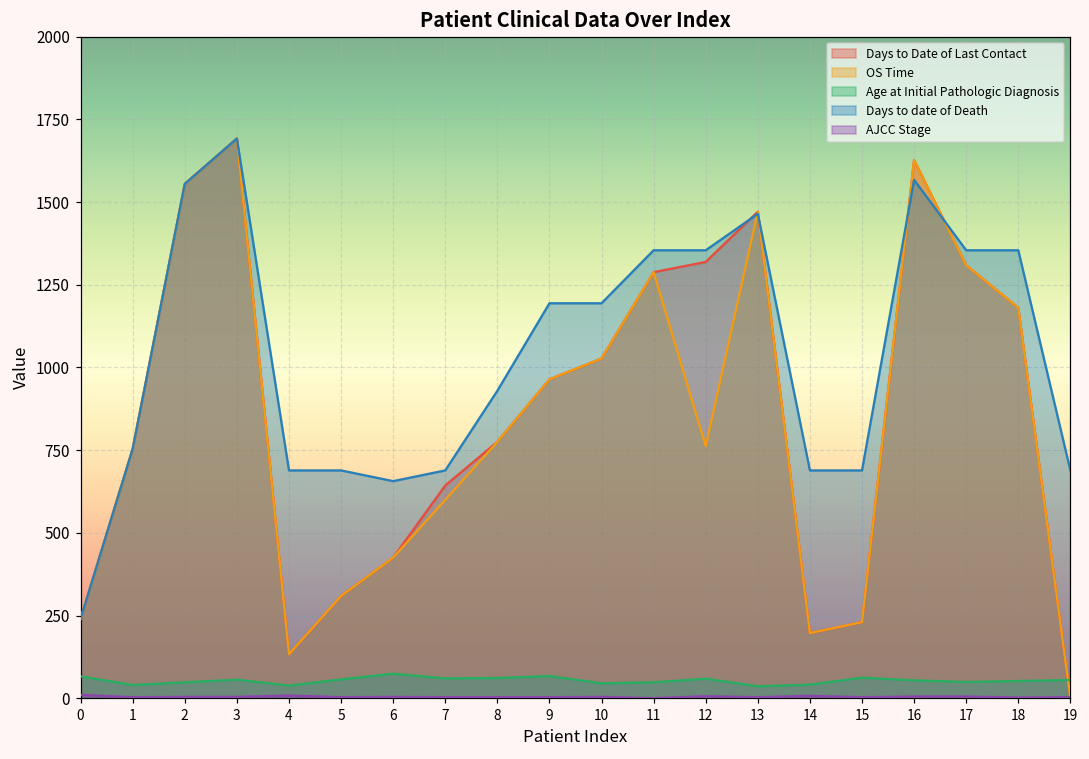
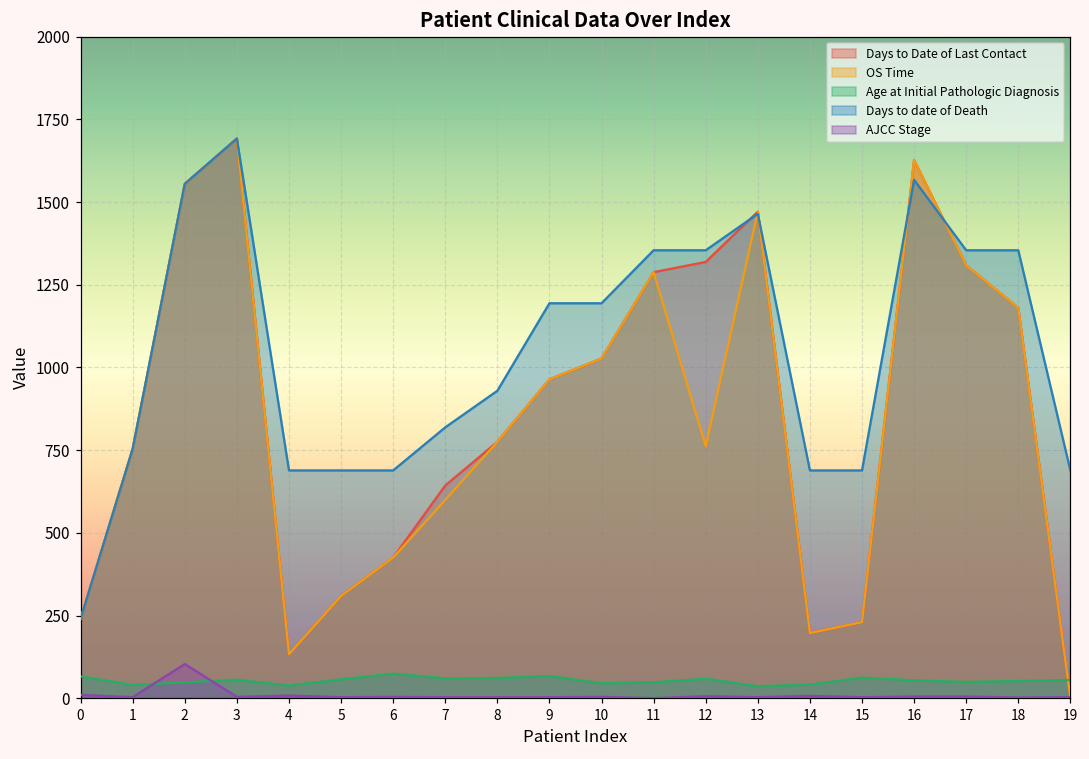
AJCC Stage, 2: 0 -> 100
Days to date of Death, 6: 660 -> 690
Days to date of Death, 7: 690 -> 820
